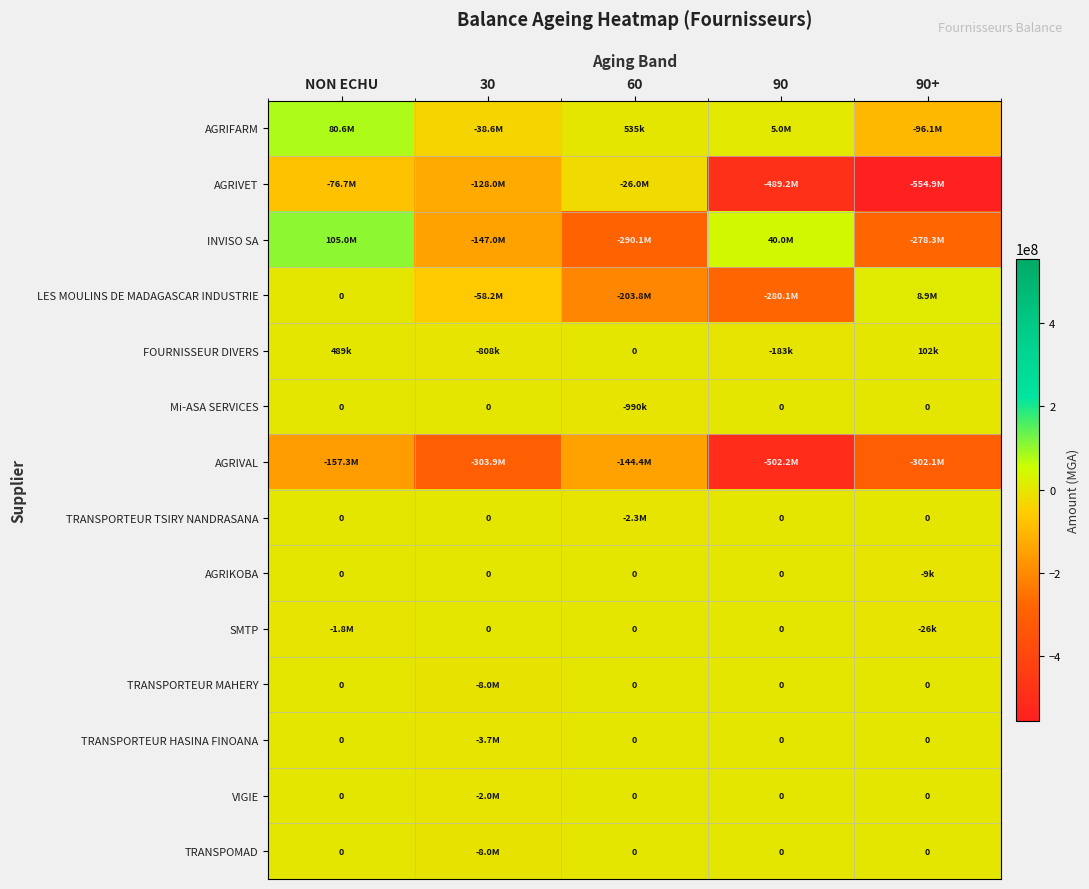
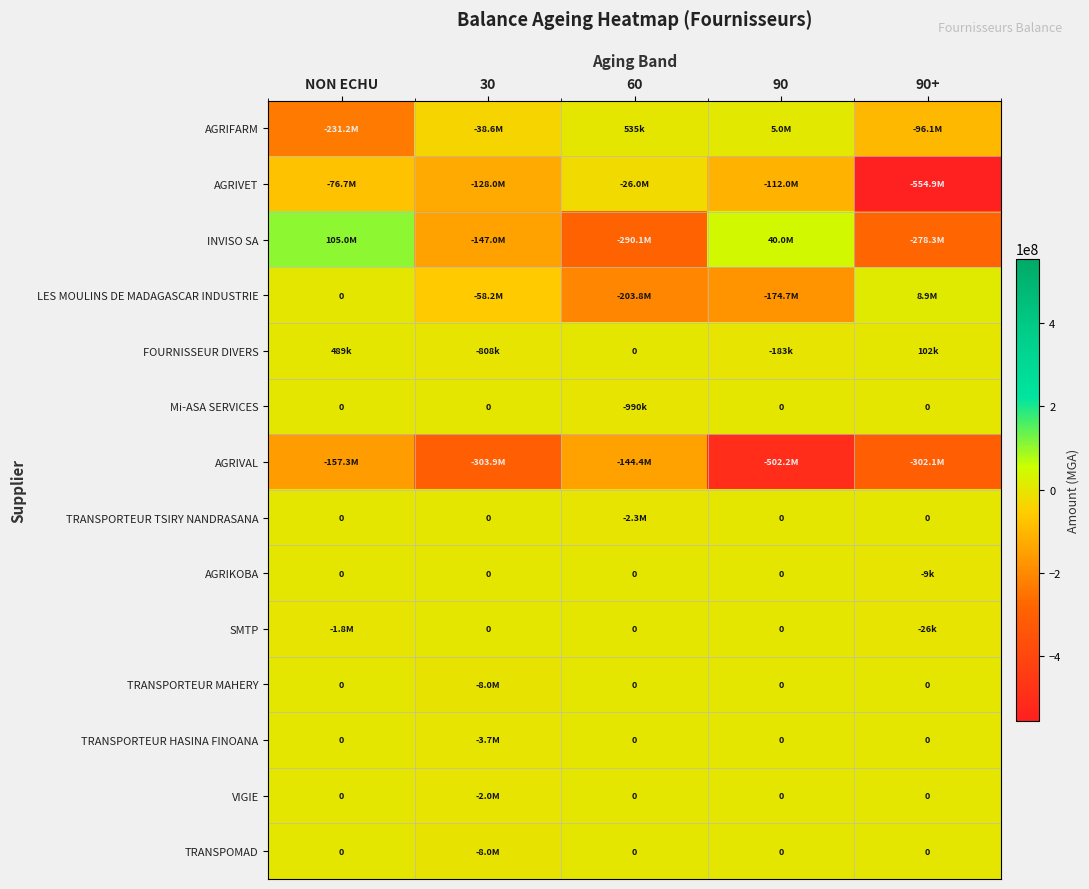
AGRIFARM, NON ECHU: 80.6M -> -231.2M
AGRIVET, 90: -489.2M -> -112.0M
LES MOULINS DE MADAGASCAR INDUSTRIE, 90: -280.1M -> -174.7M
